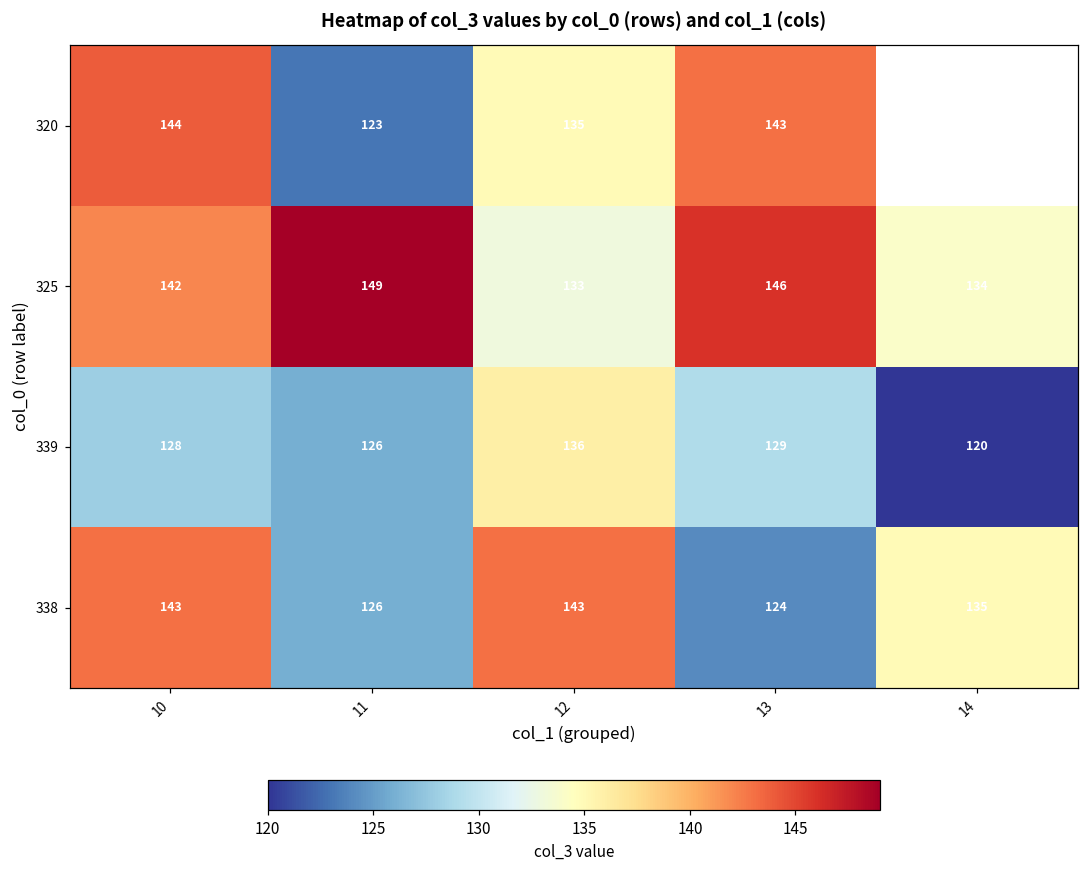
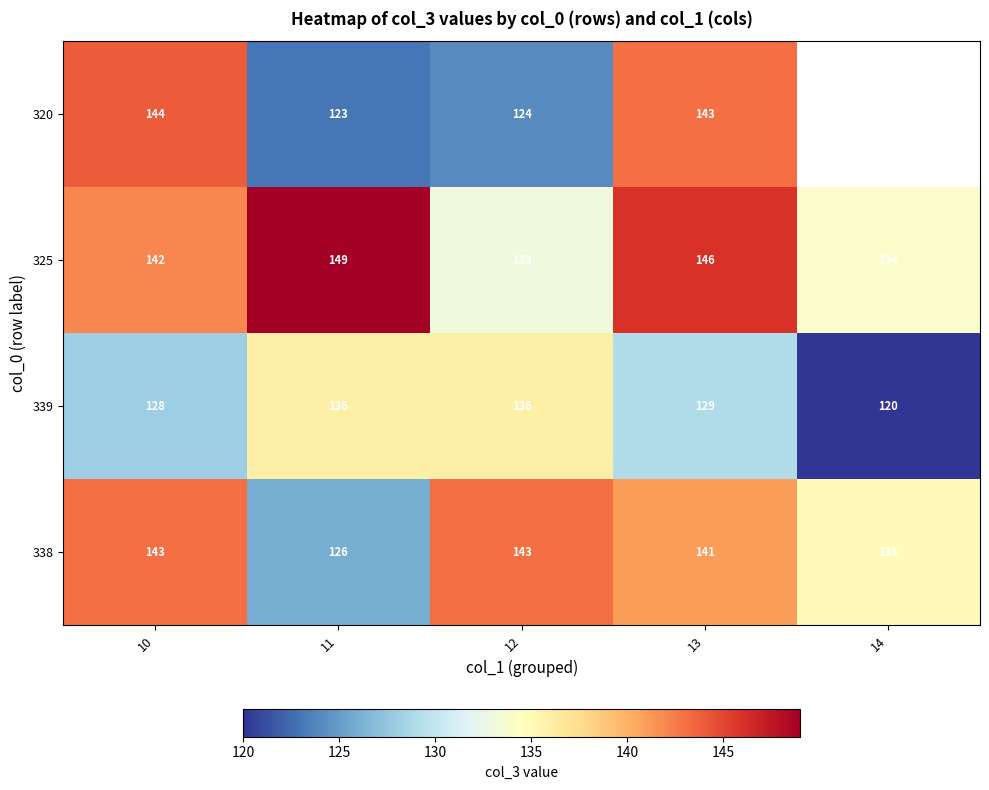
320, 12: 135 -> 124
339, 11: 126 -> 136
338, 13: 124 -> 141
